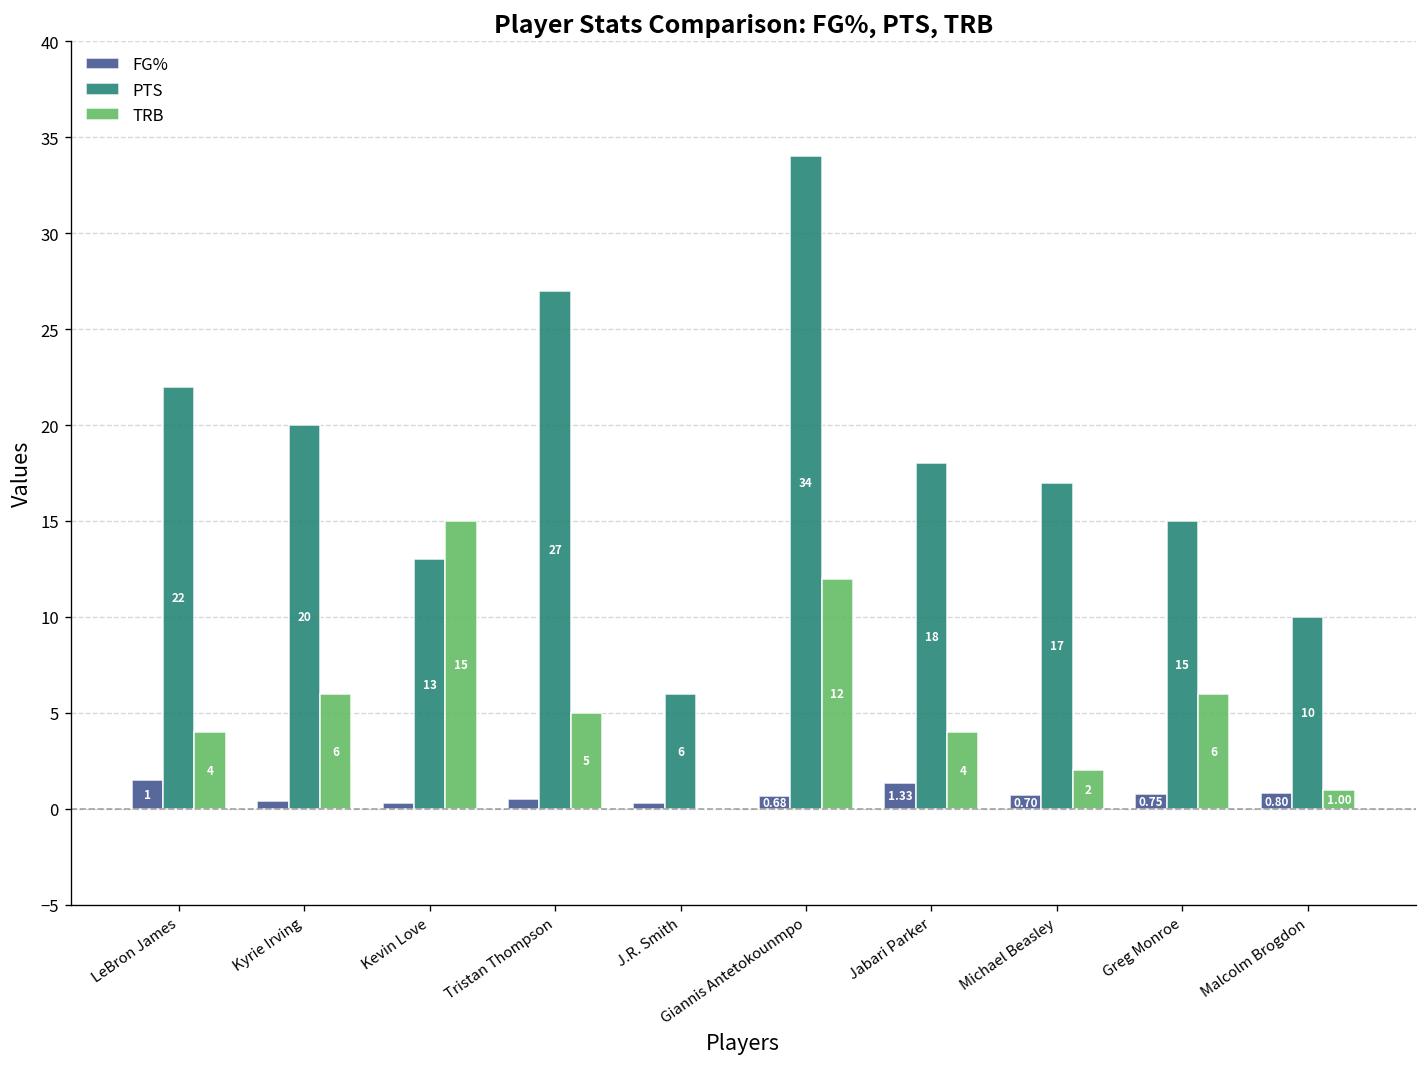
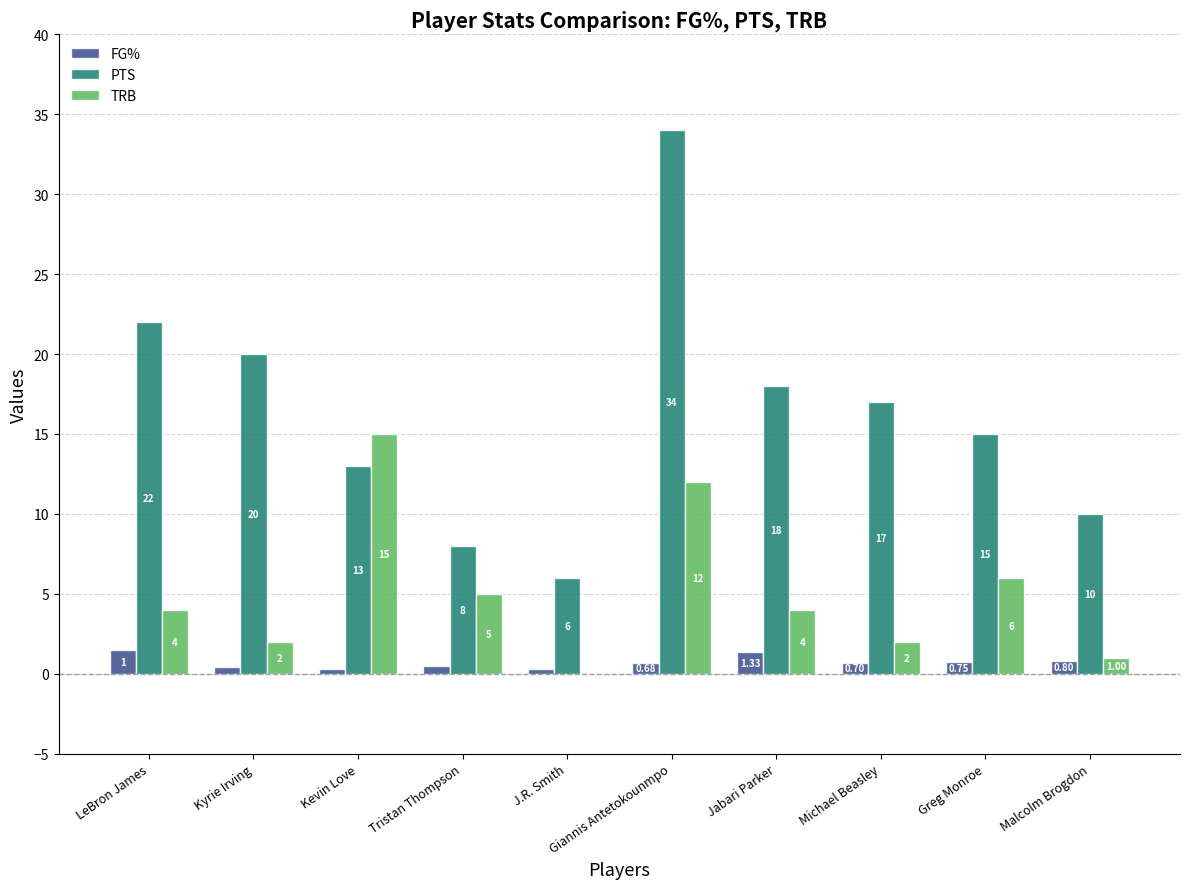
TRB, Kyrie Irving: 6 -> 2
PTS, Tristan Thompson: 27 -> 8
